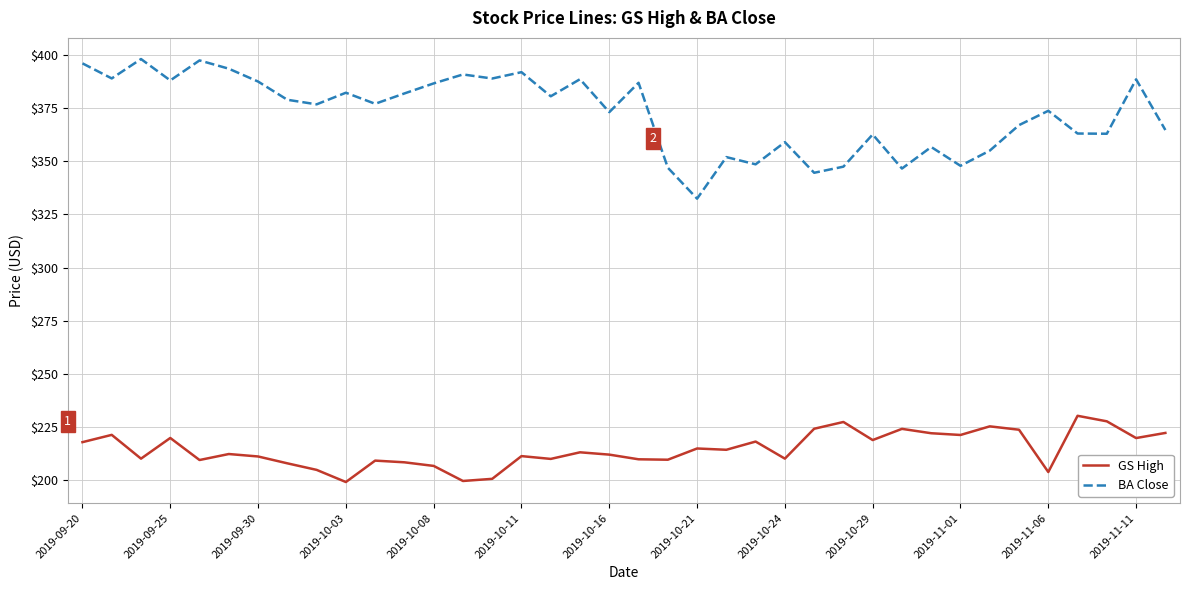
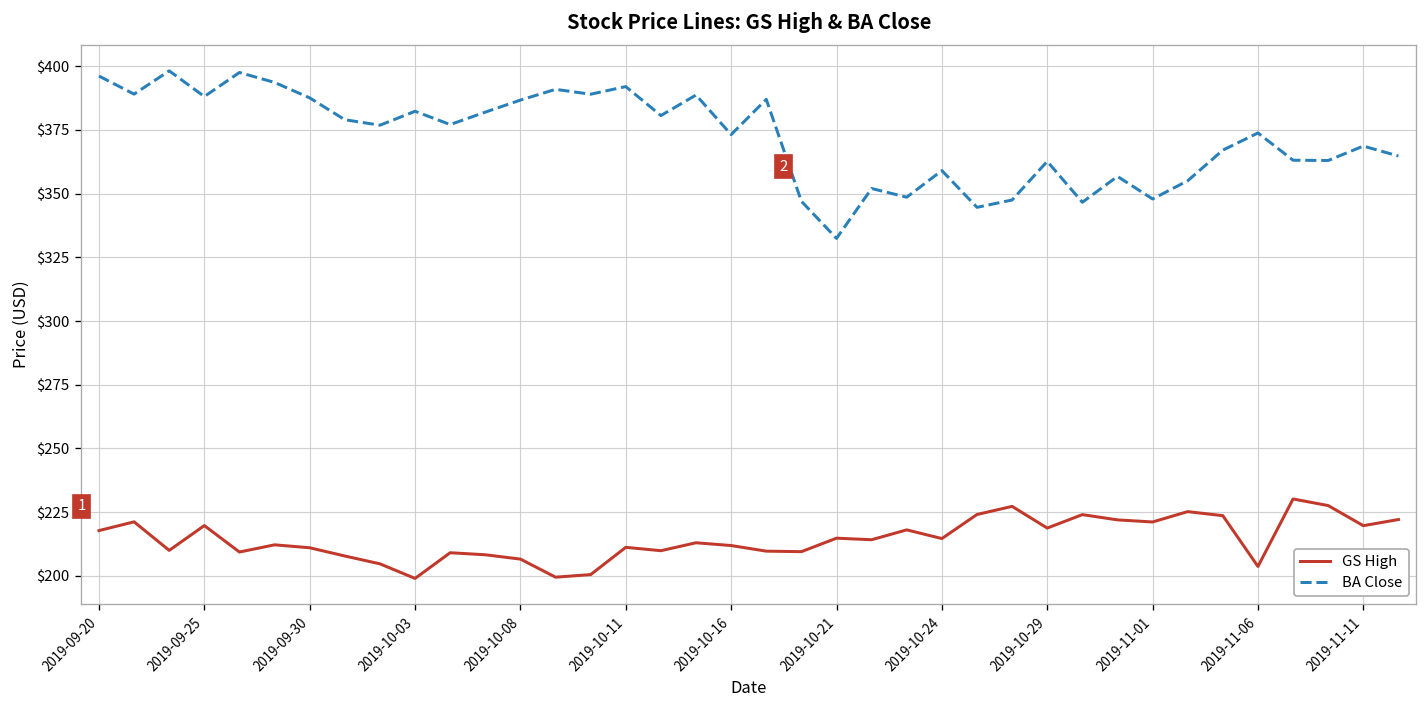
GS High, 2019-10-24: $210 -> $215
BA Close, 2019-11-11: $389 -> $369
